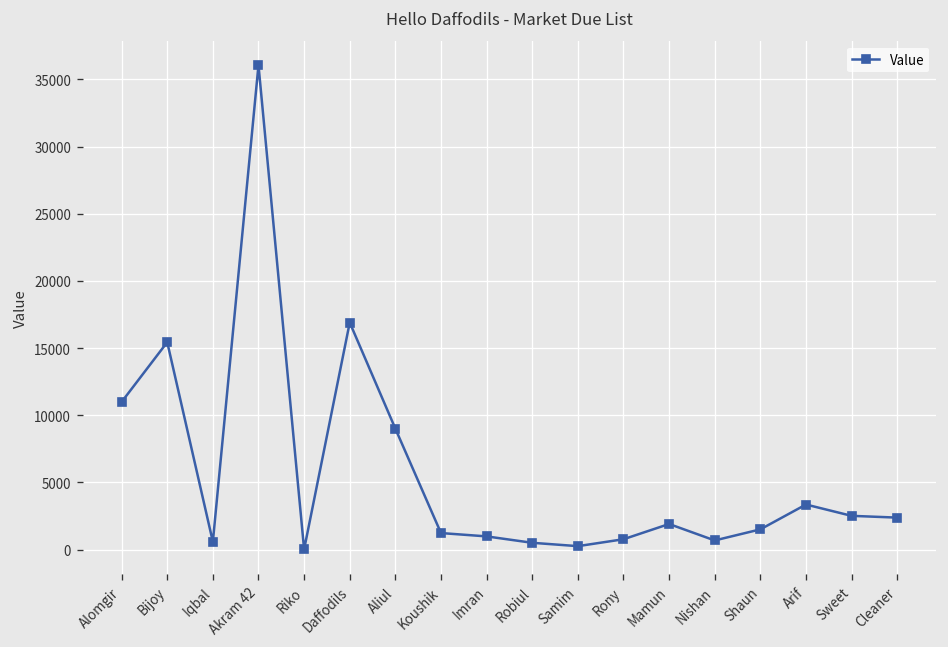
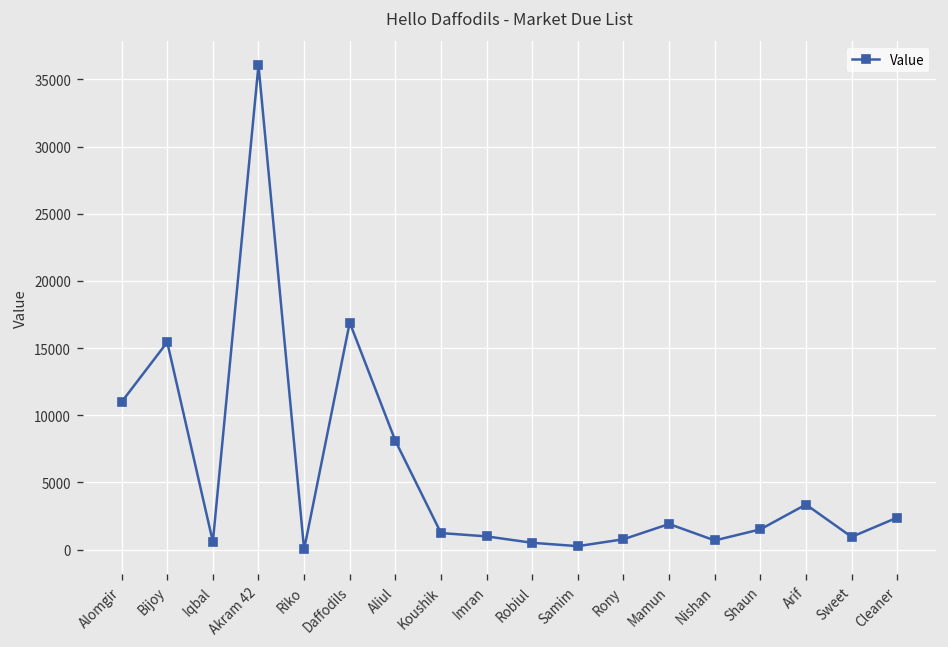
Aliul: 9000 -> 8100
Sweet: 2500 -> 900
